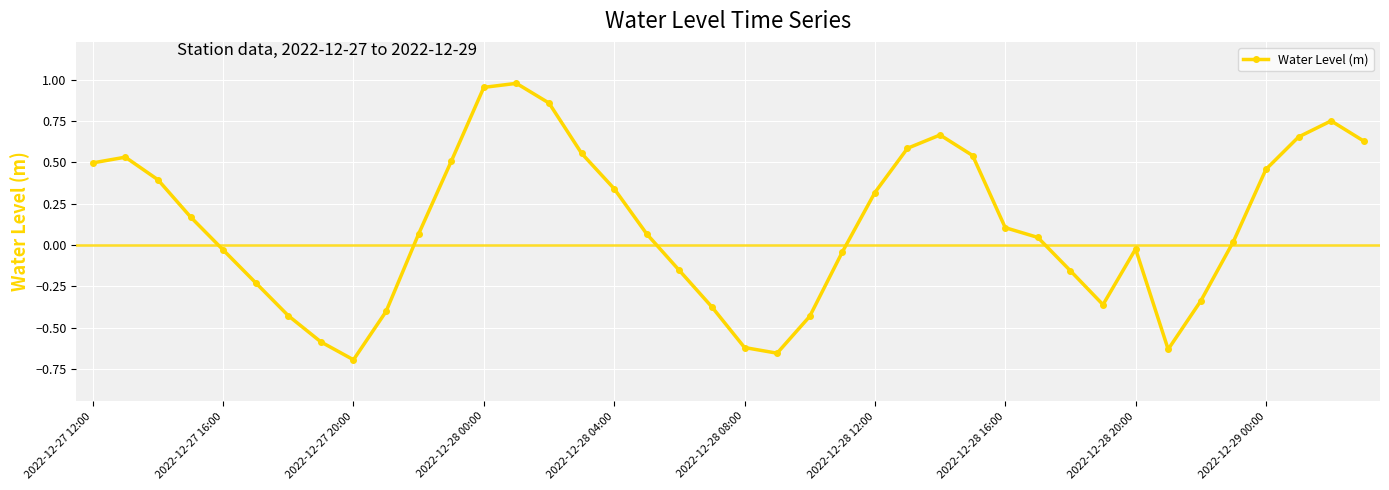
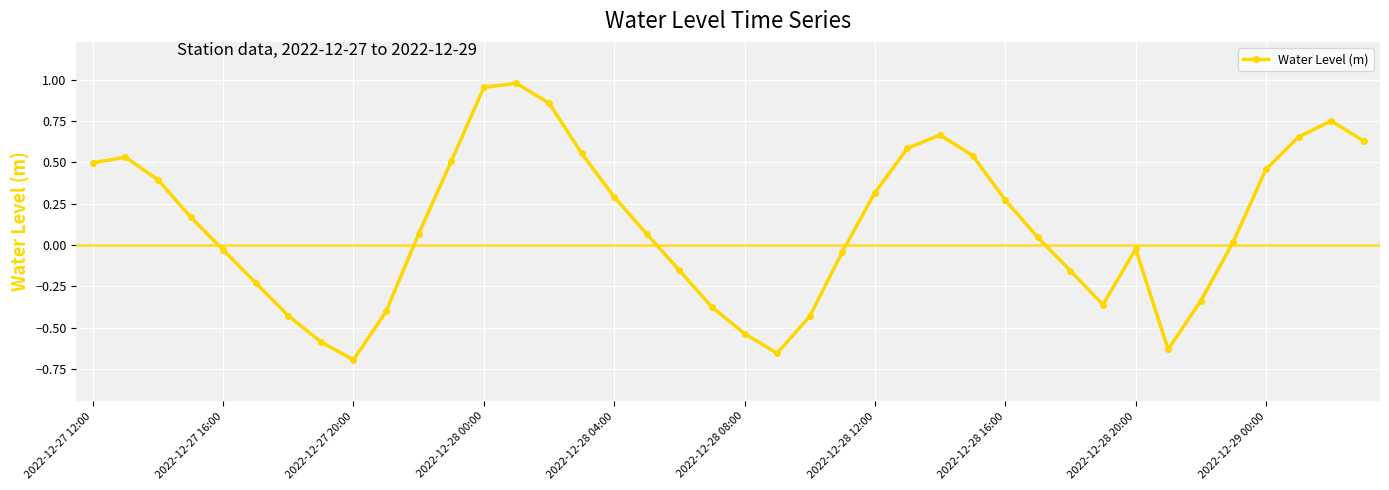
2022-12-28 04:00: 0.34 -> 0.29
2022-12-28 08:00: -0.62 -> -0.54
2022-12-28 16:00: 0.10 -> 0.27
